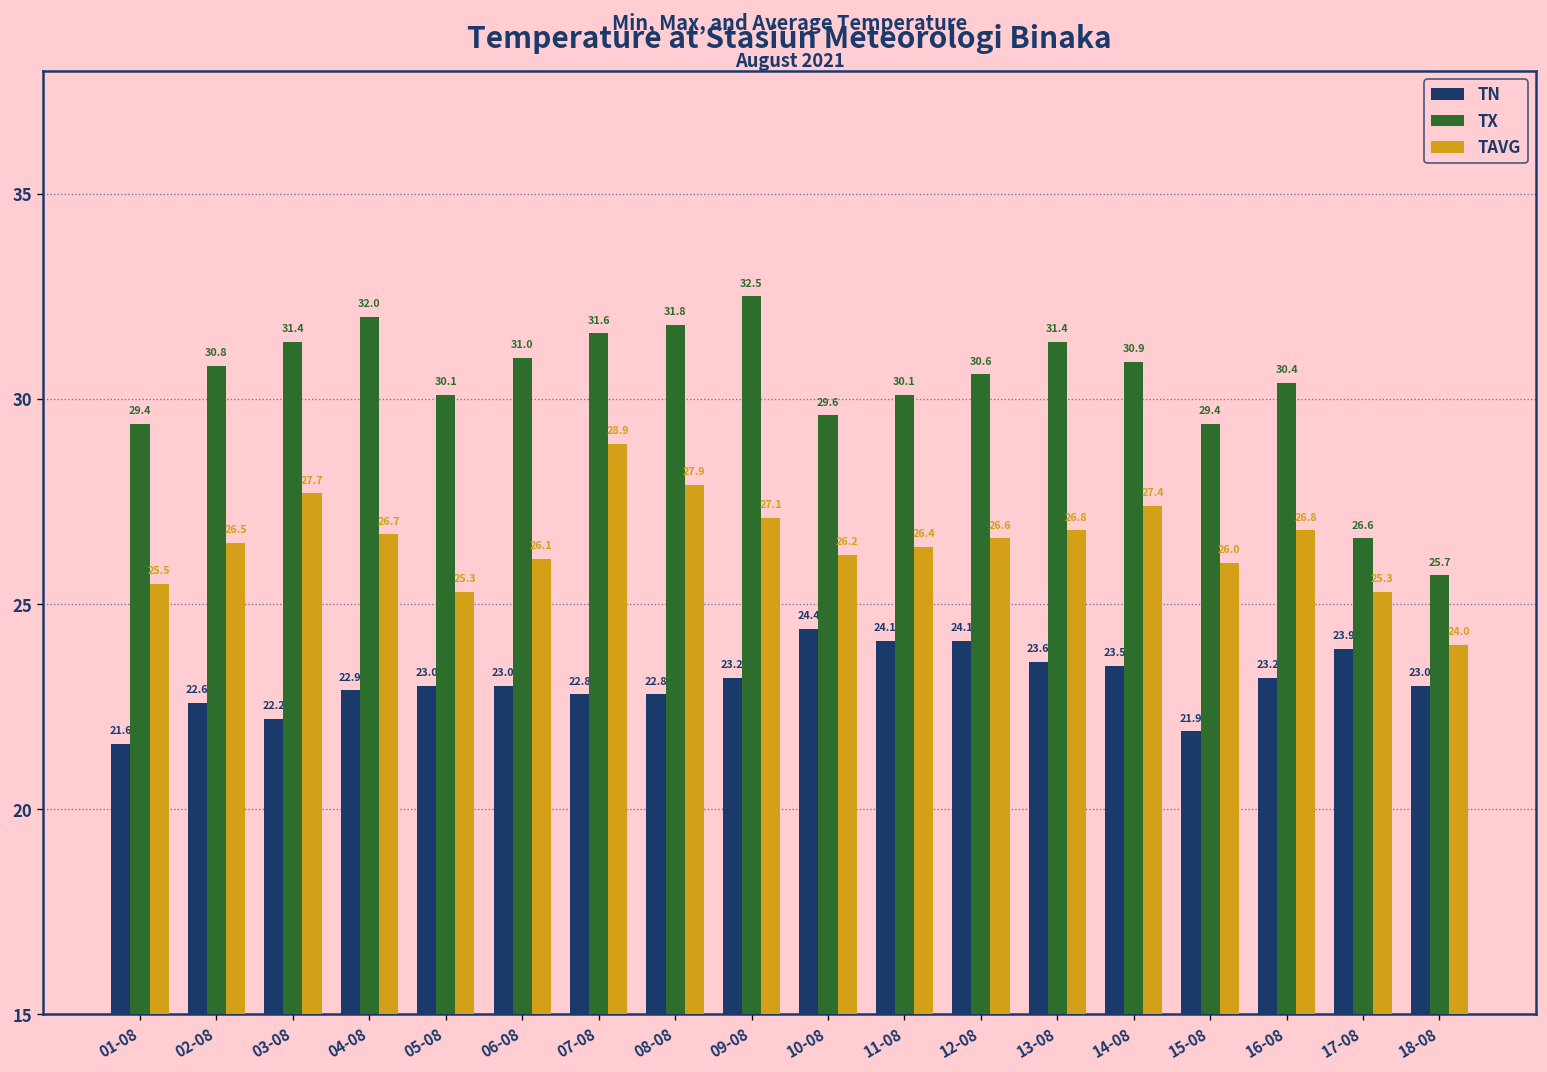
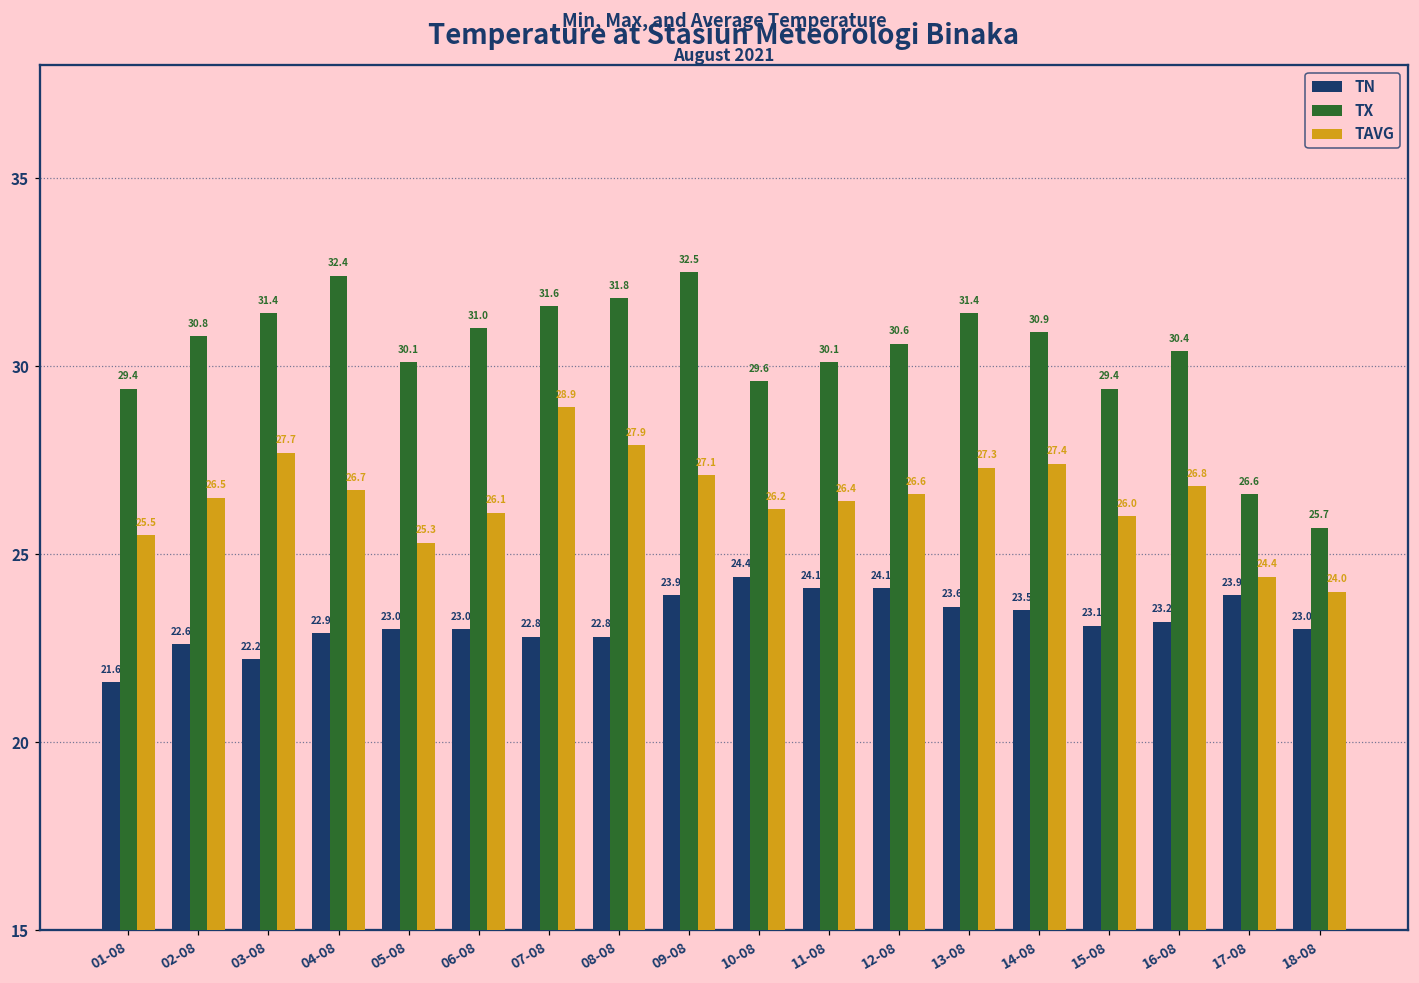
TX, 04-08: 32.0 -> 32.4
TN, 09-08: 23.2 -> 23.9
TAVG, 13-08: 26.8 -> 27.3
TN, 15-08: 21.9 -> 23.1
TAVG, 17-08: 25.3 -> 24.4
